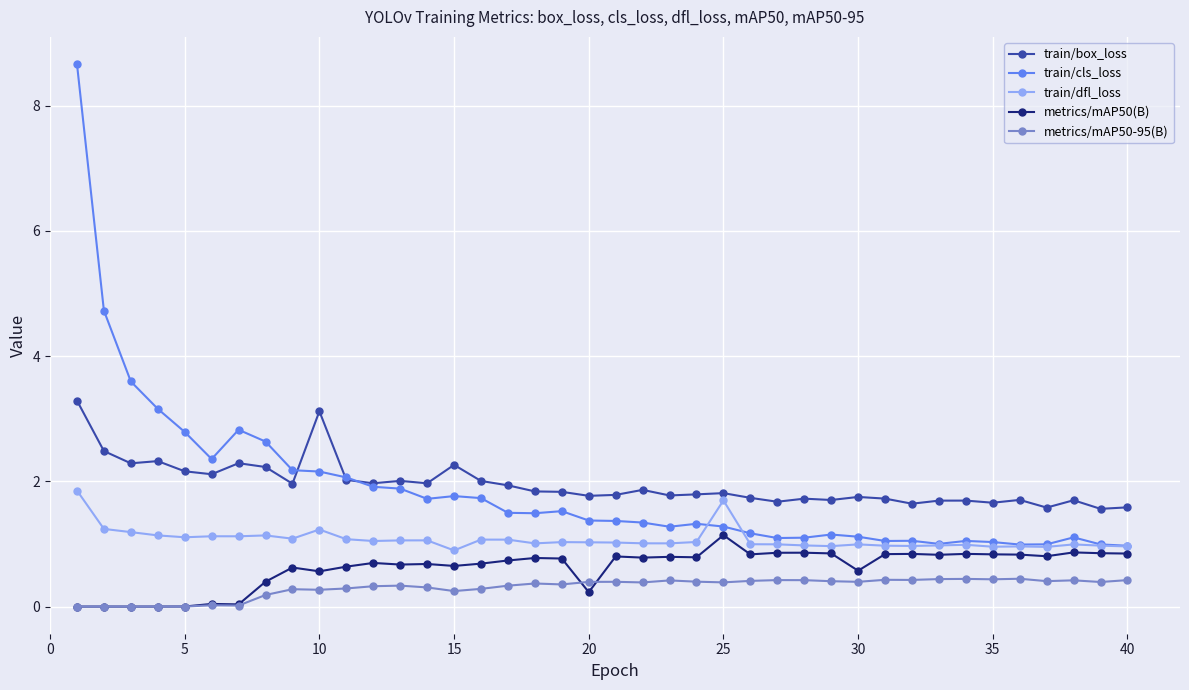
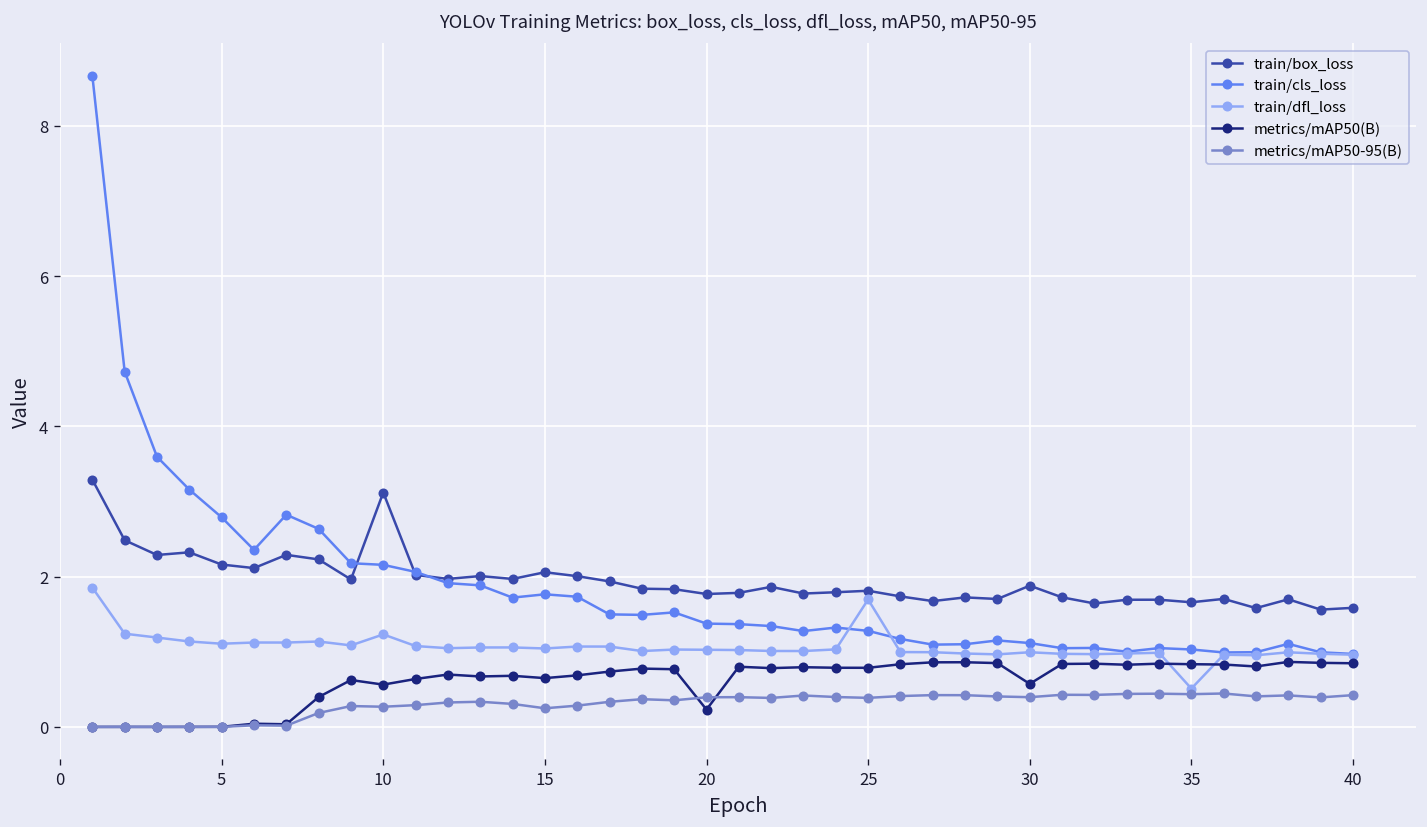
train/box_loss, 15: 2.3 -> 2.1
train/dfl_loss, 15: 0.9 -> 1.0
metrics/mAP50(B), 25: 1.1 -> 0.8
train/box_loss, 30: 1.8 -> 1.9
train/dfl_loss, 35: 1.0 -> 0.5
